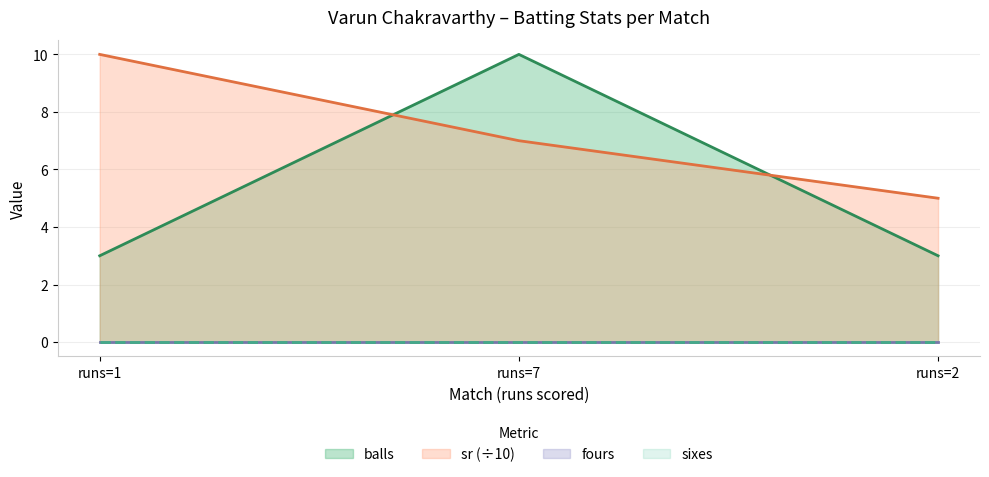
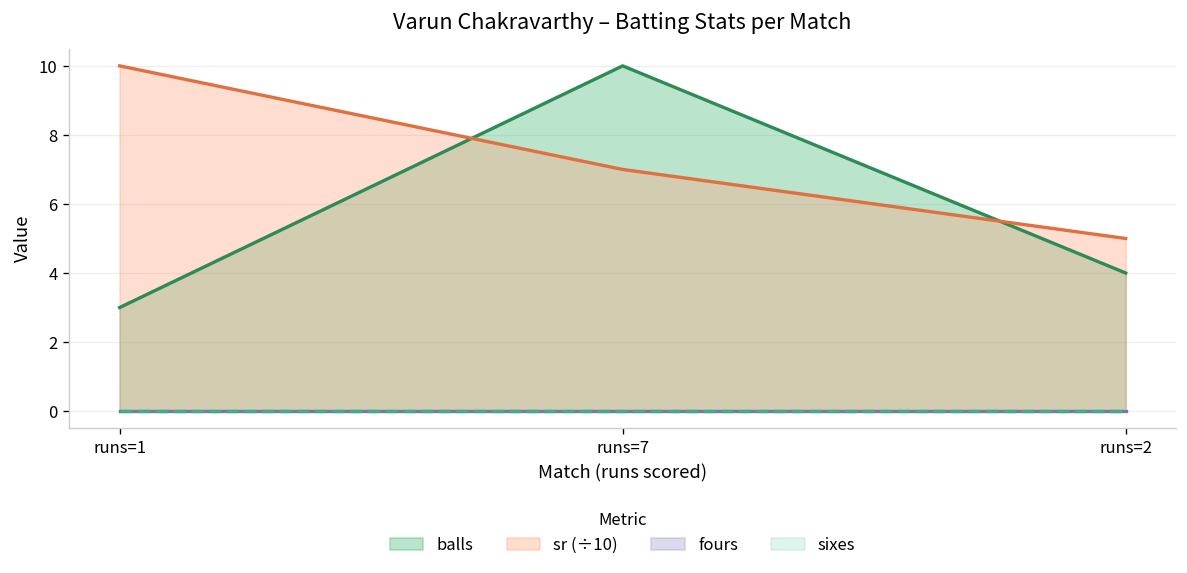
balls, runs=2: 3 -> 4
